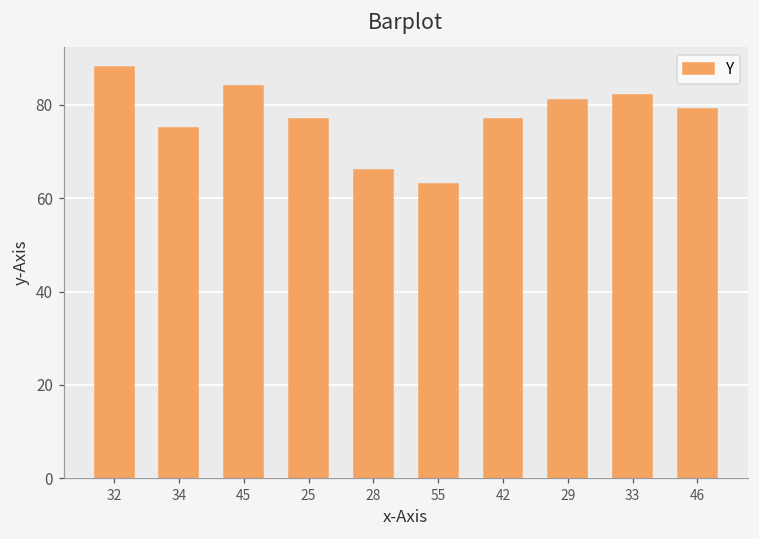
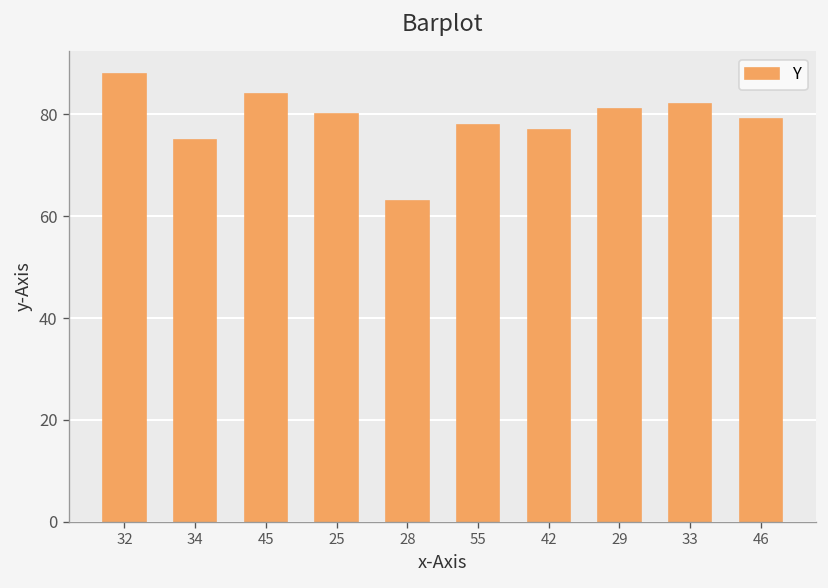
25: 77 -> 80
28: 66 -> 63
55: 63 -> 78
